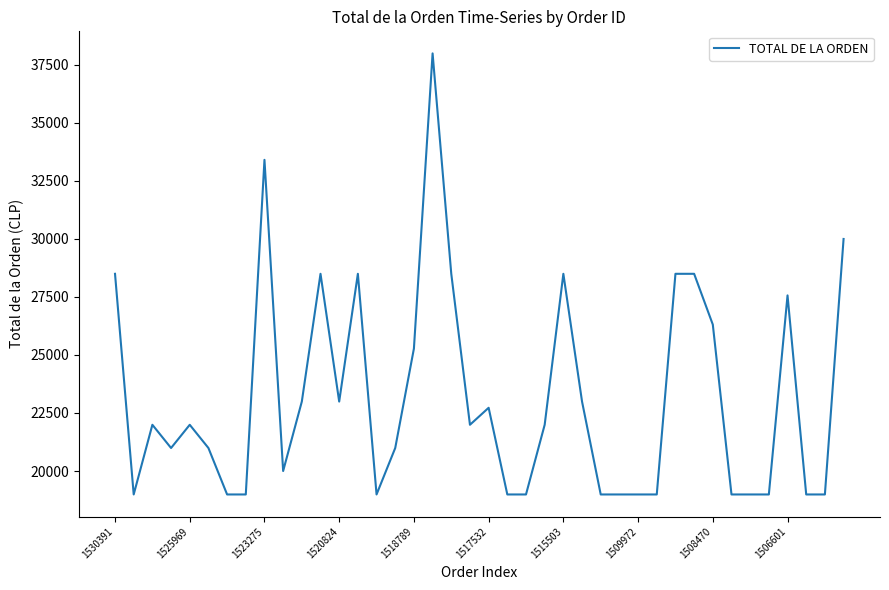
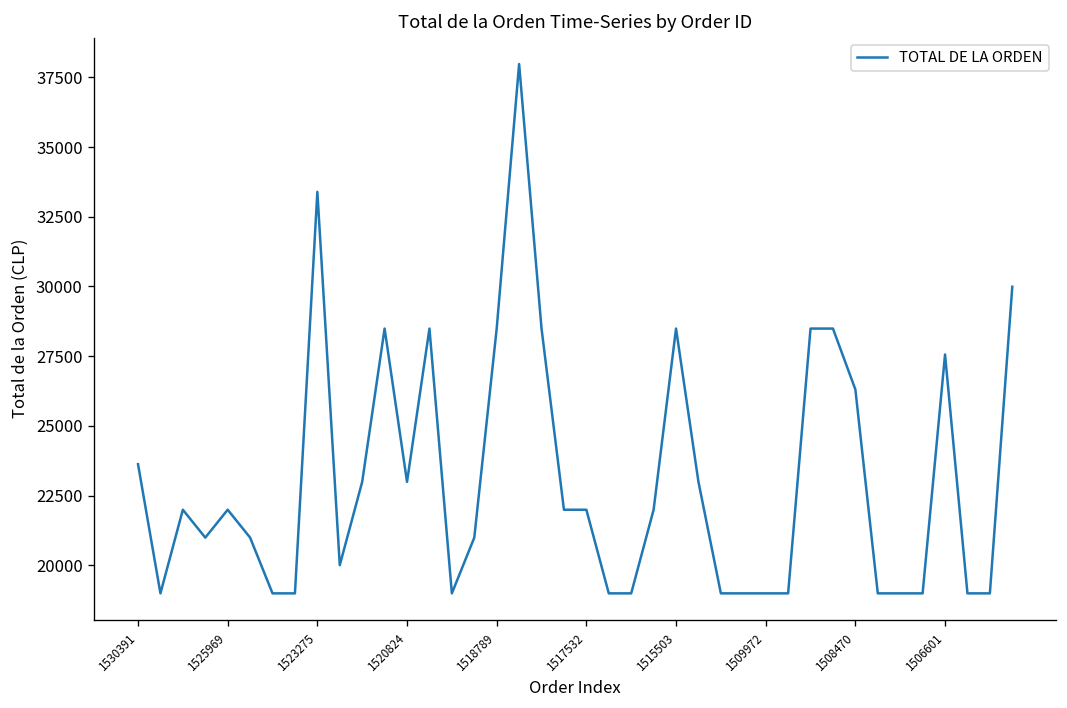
1530391: 28500 -> 23600
1518789: 25300 -> 28500
1517532: 22700 -> 22000
